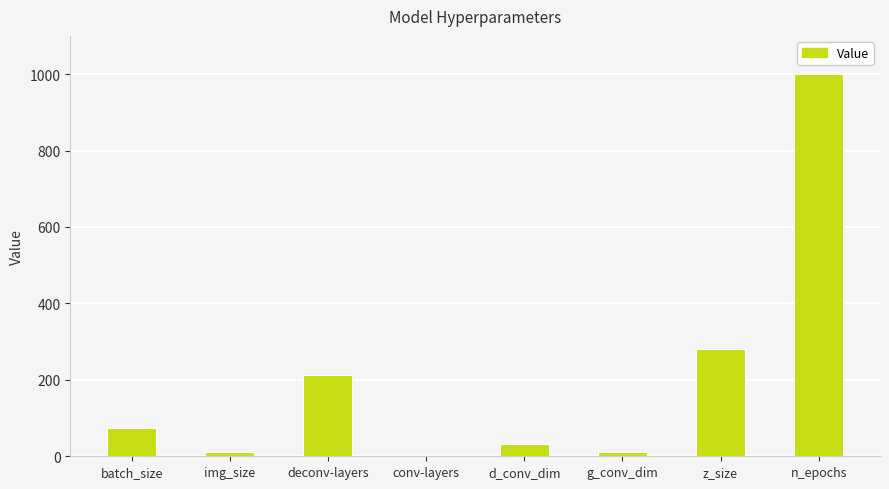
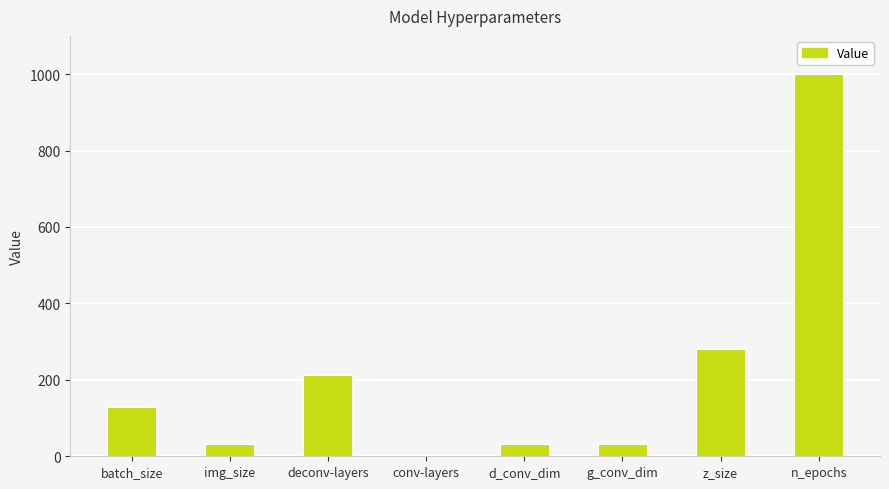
batch_size: 70 -> 130
img_size: 10 -> 30
g_conv_dim: 10 -> 30
